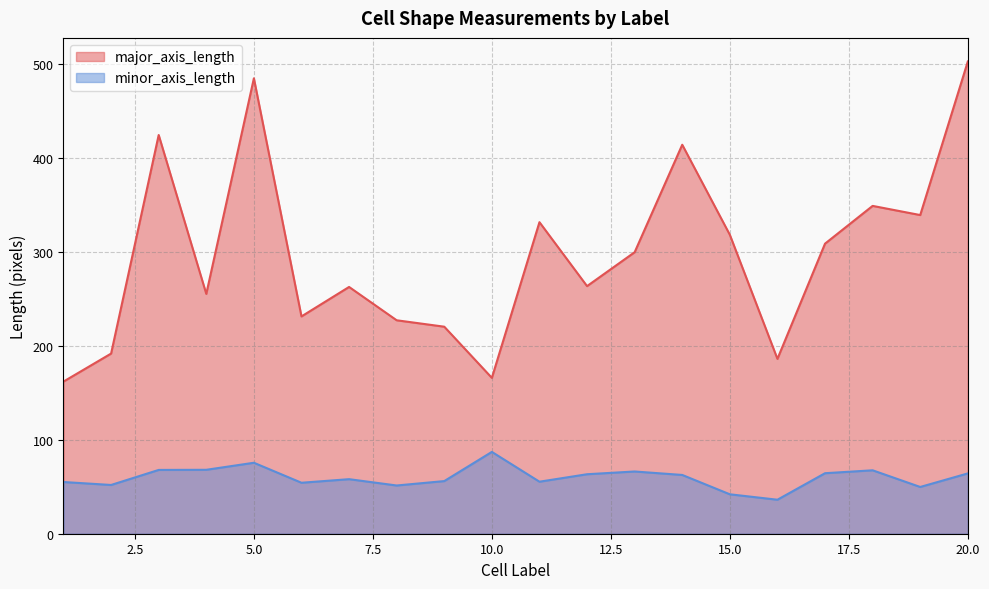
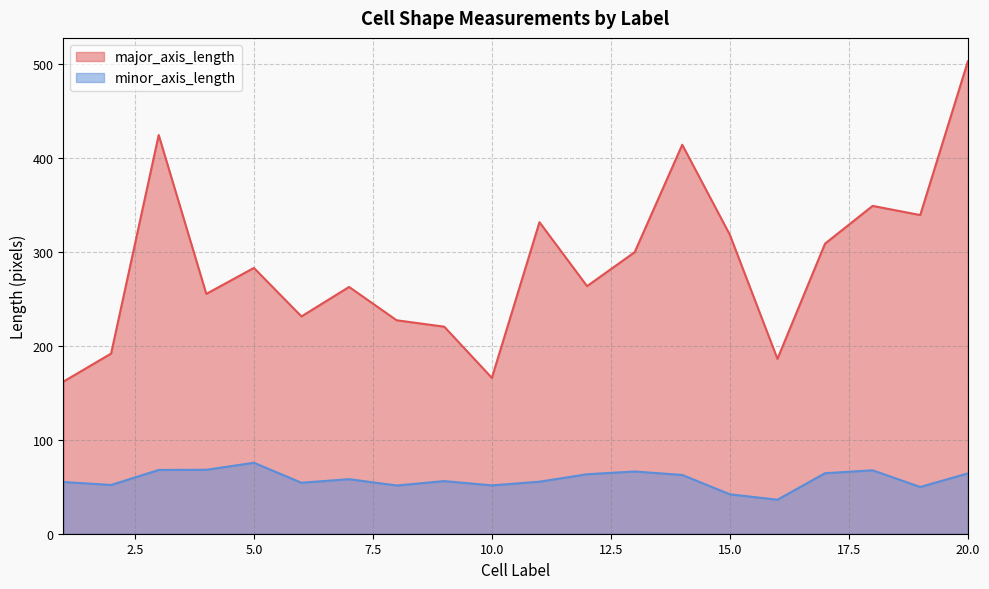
major_axis_length, 5.0: 480 -> 280
minor_axis_length, 10.0: 90 -> 50
